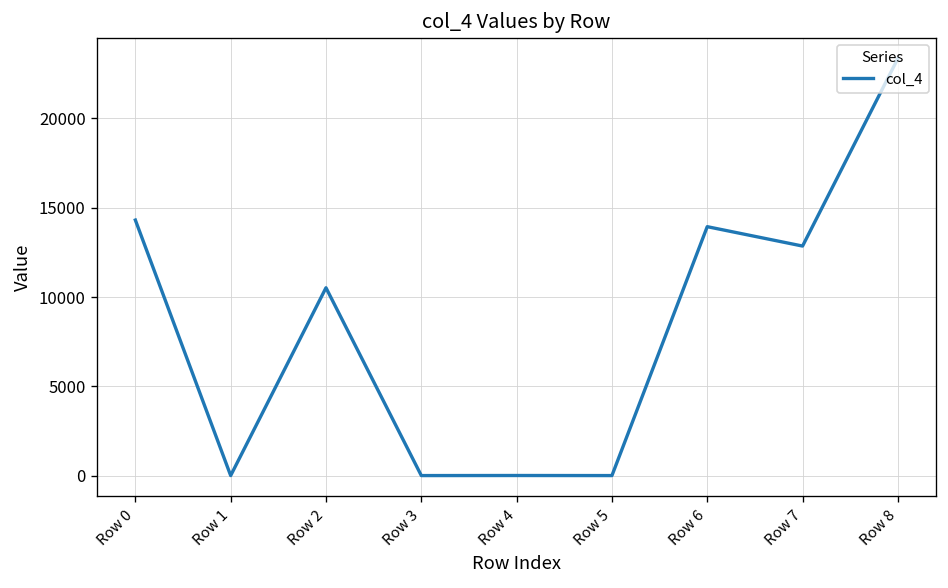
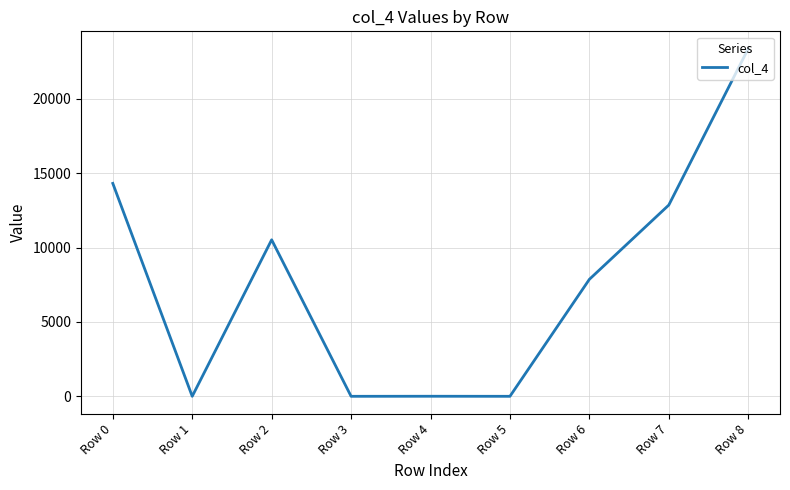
Row 6: 13900 -> 7900
